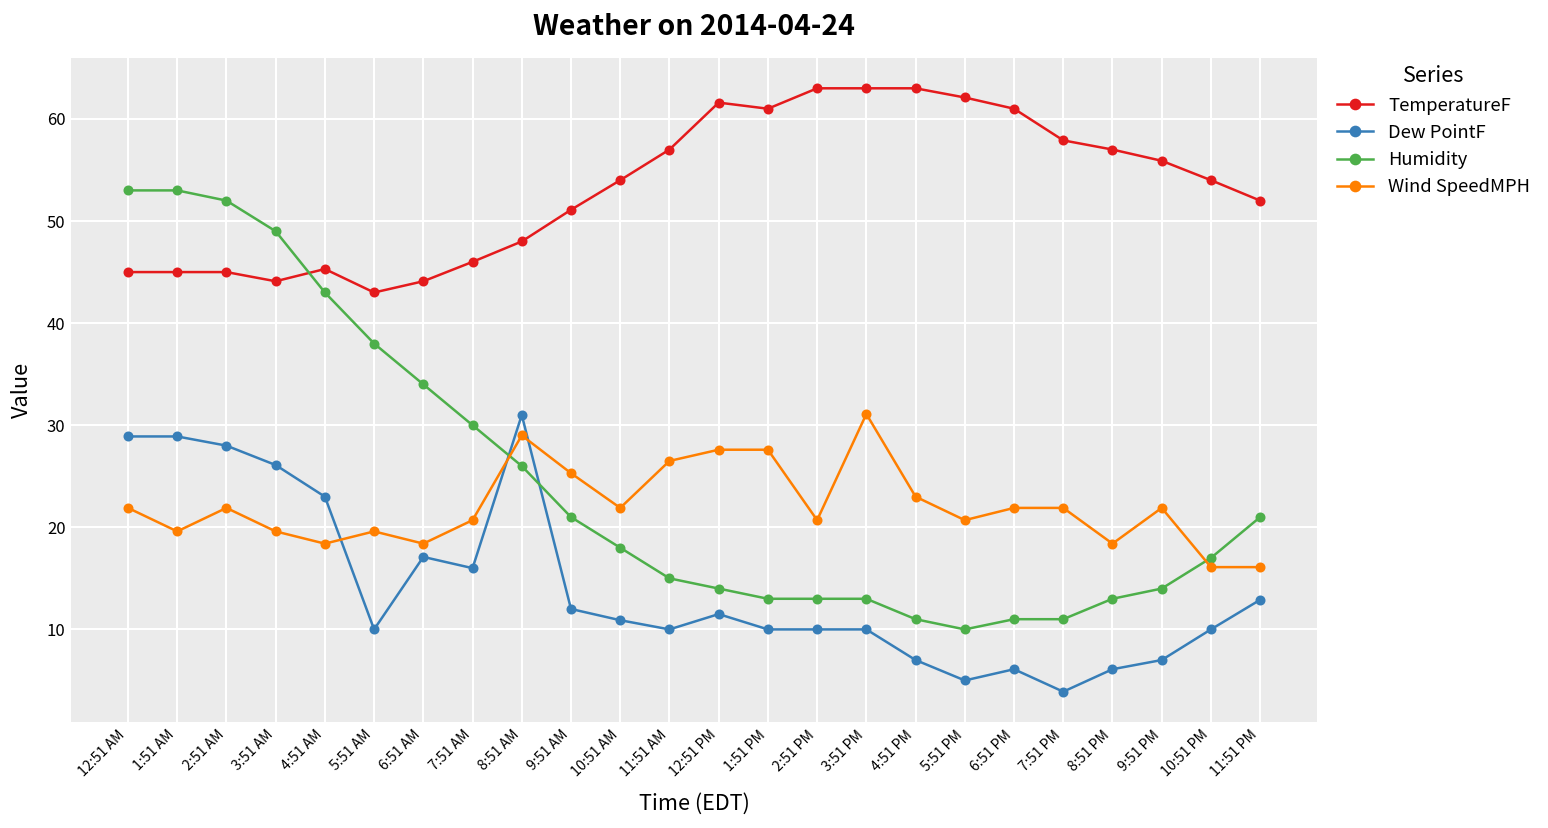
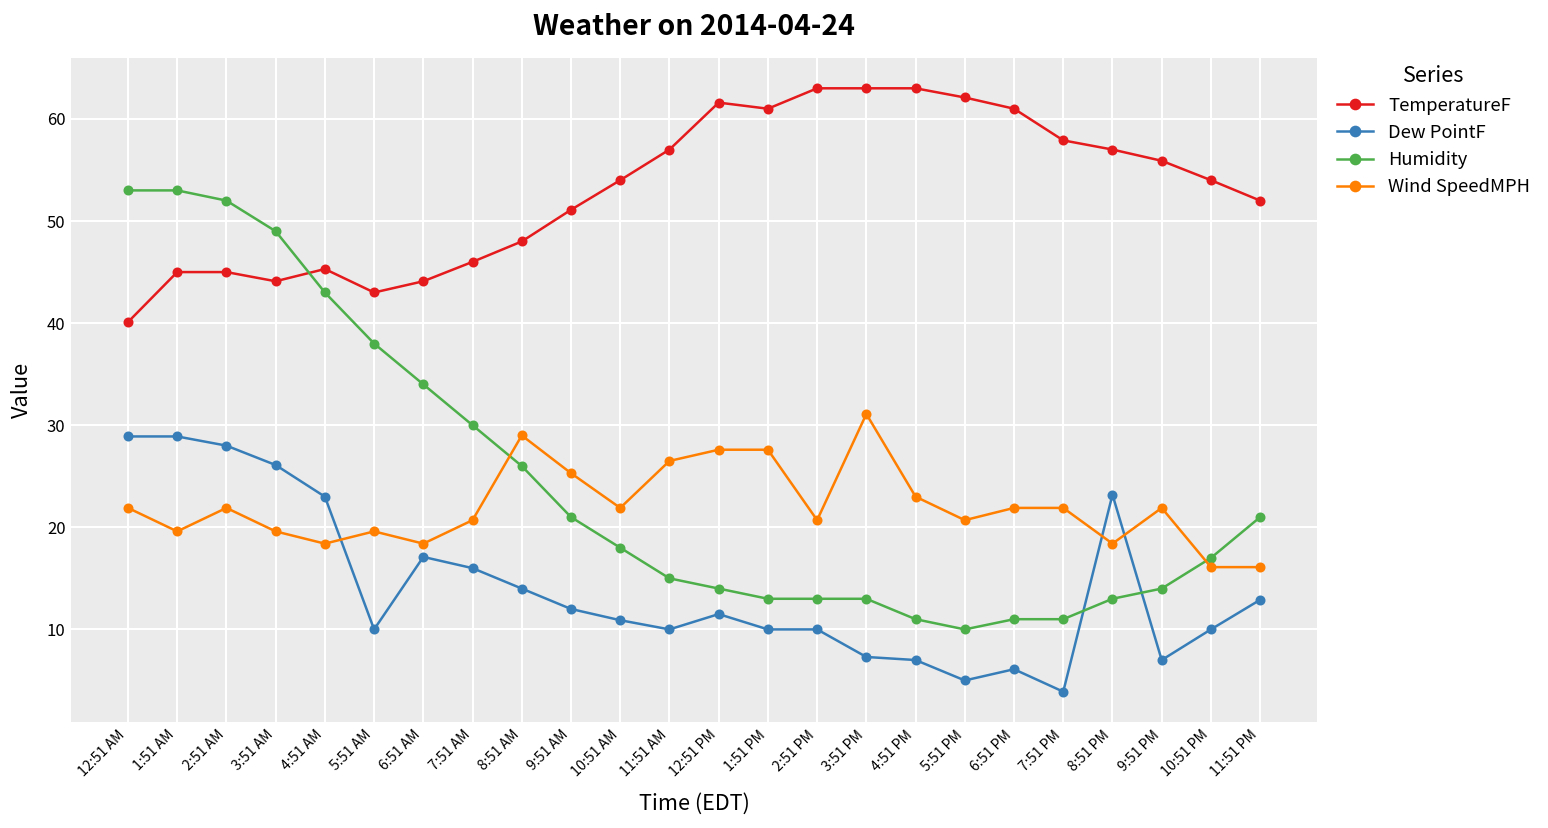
TemperatureF, 12:51 AM: 45 -> 40
Dew PointF, 8:51 AM: 31 -> 14
Dew PointF, 3:51 PM: 10 -> 7
Dew PointF, 8:51 PM: 6 -> 23
